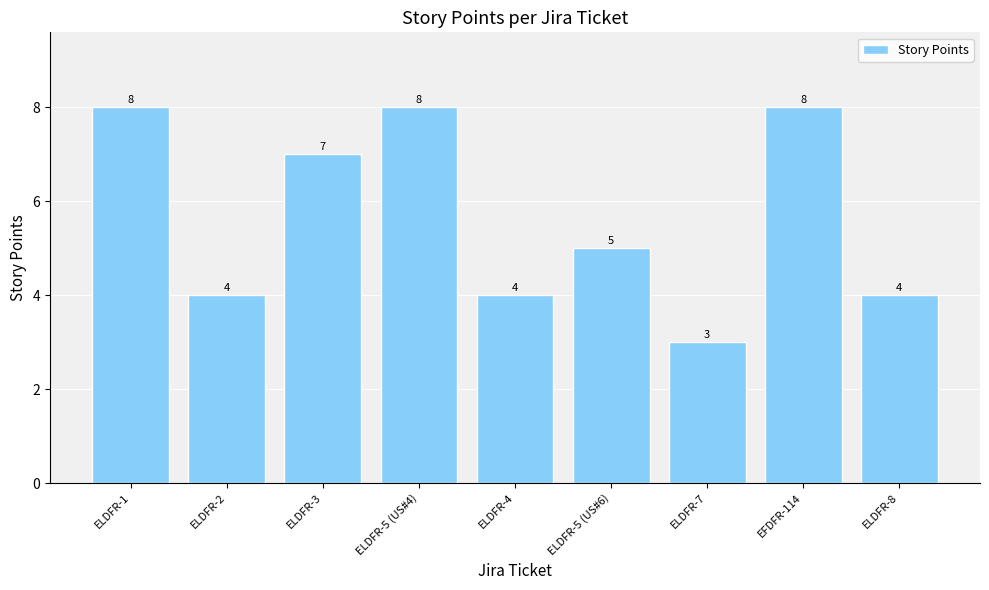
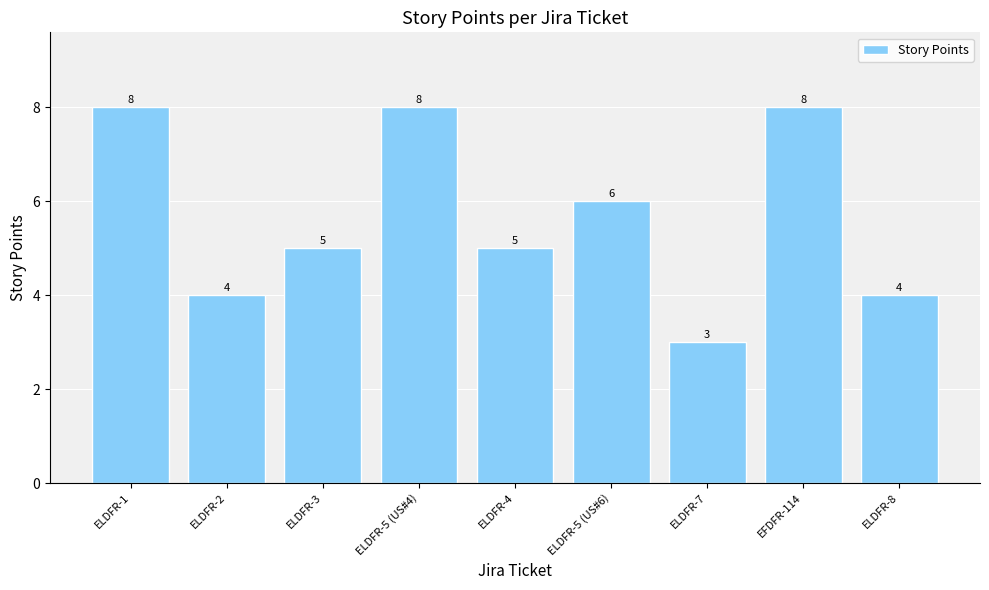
ELDFR-3: 7 -> 5
ELDFR-4: 4 -> 5
ELDFR-5 (US#6): 5 -> 6
